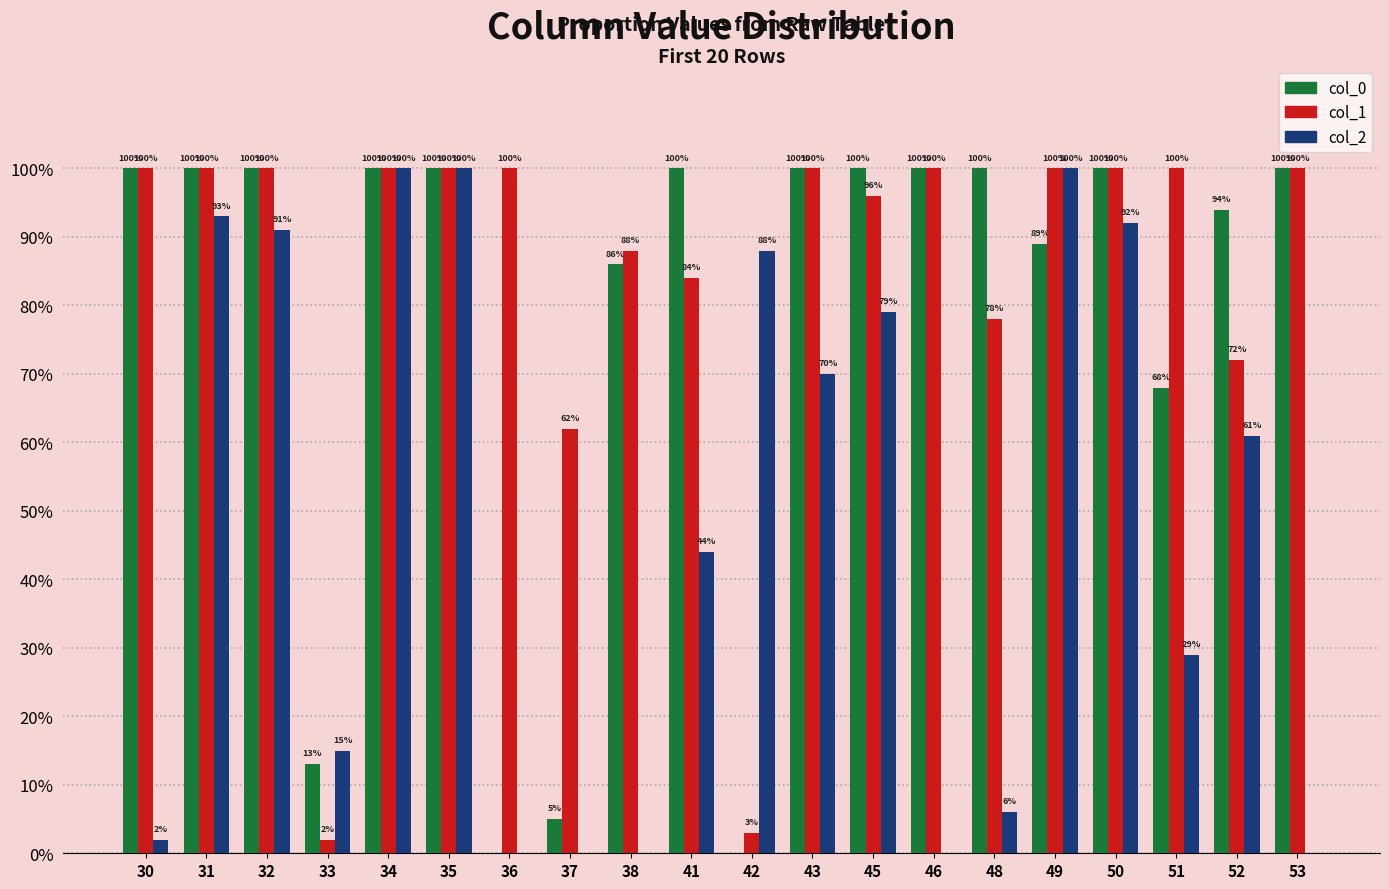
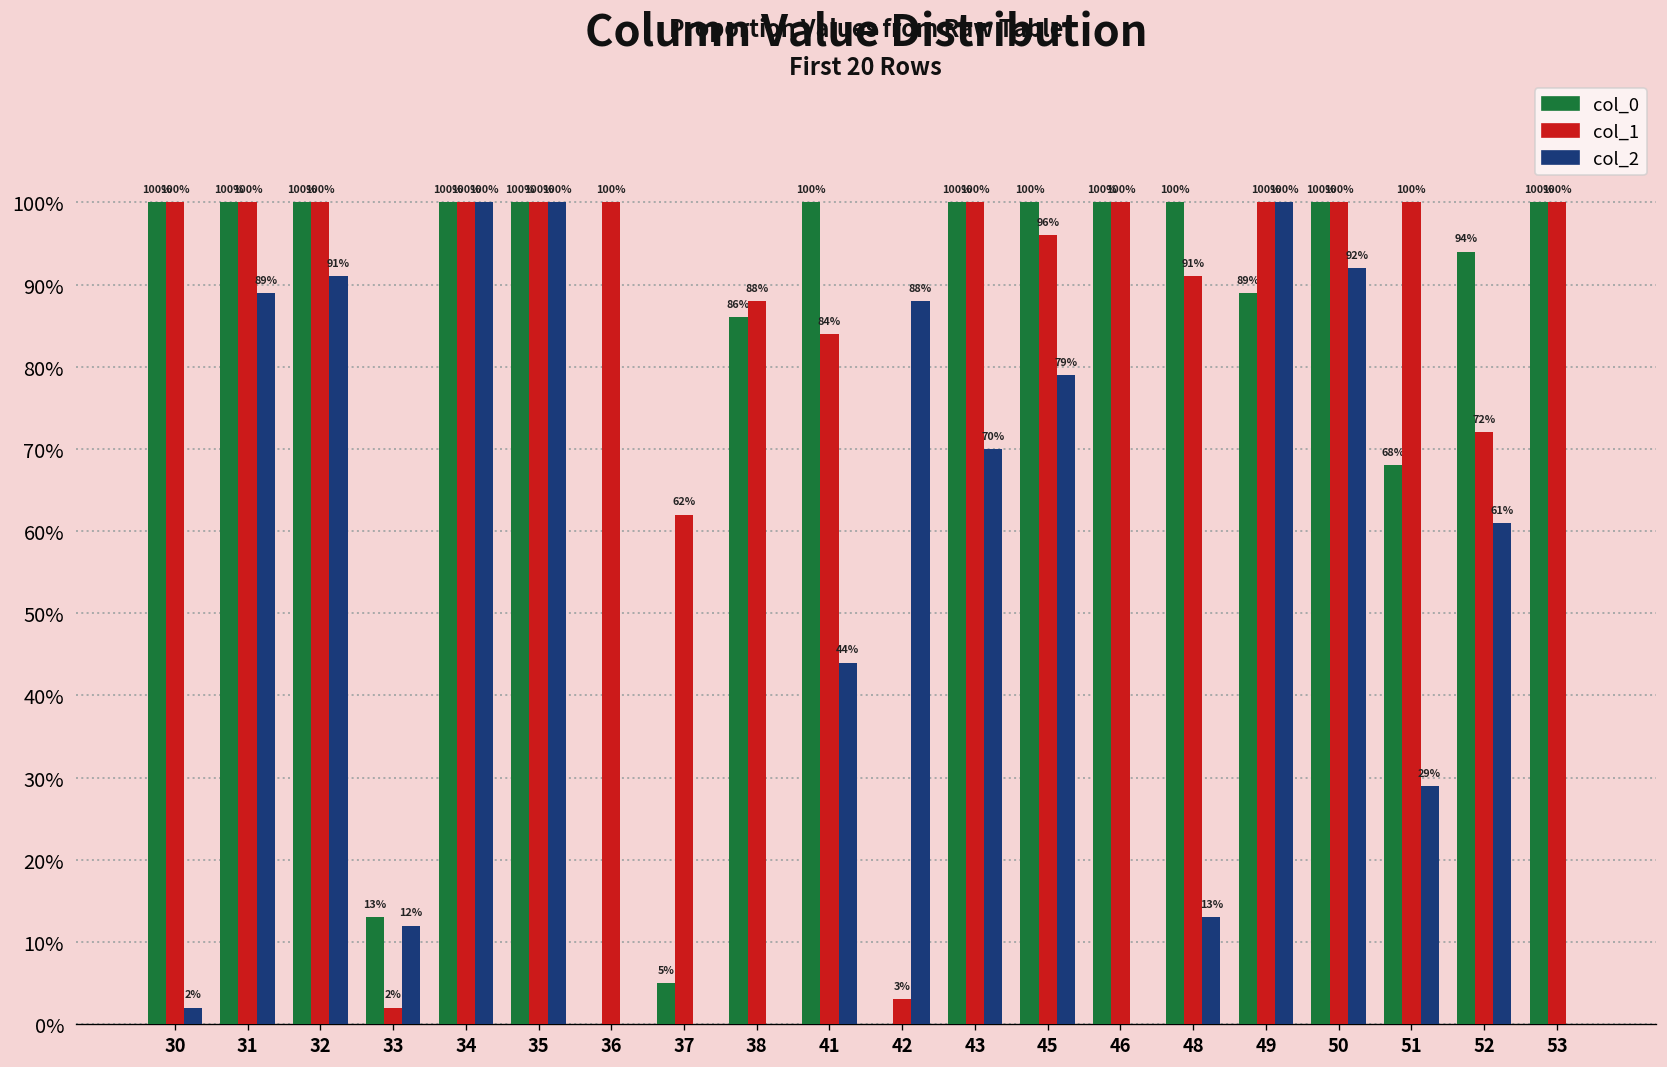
col_2, 31: 93% -> 89%
col_2, 33: 15% -> 12%
col_1, 48: 78% -> 91%
col_2, 48: 6% -> 13%
